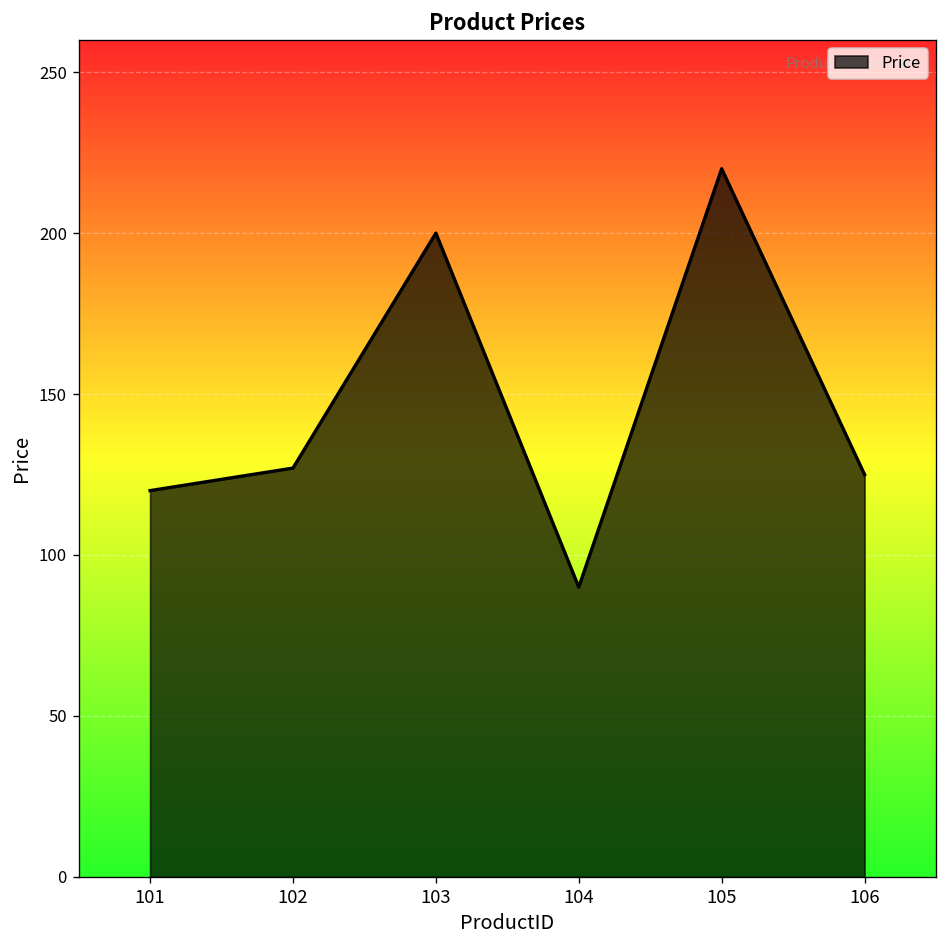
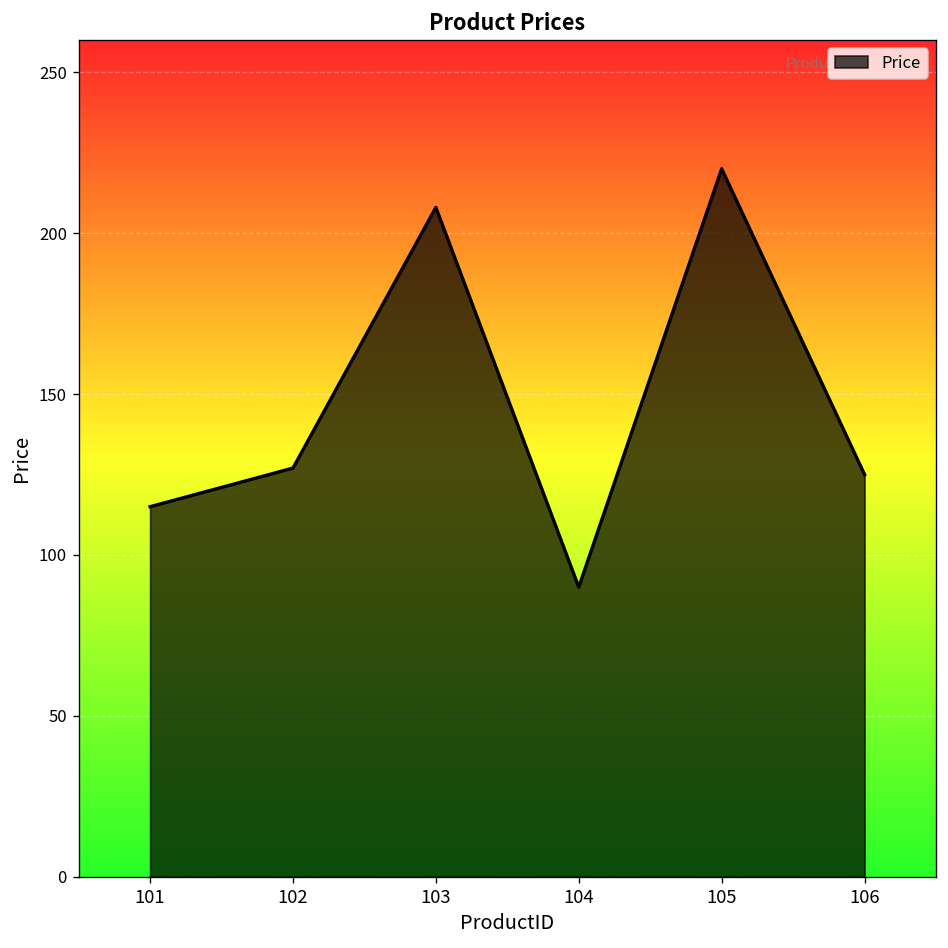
101: 120 -> 115
103: 200 -> 208
